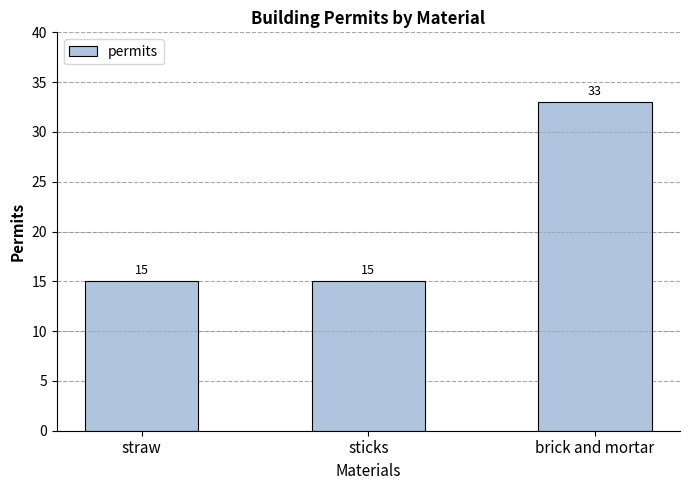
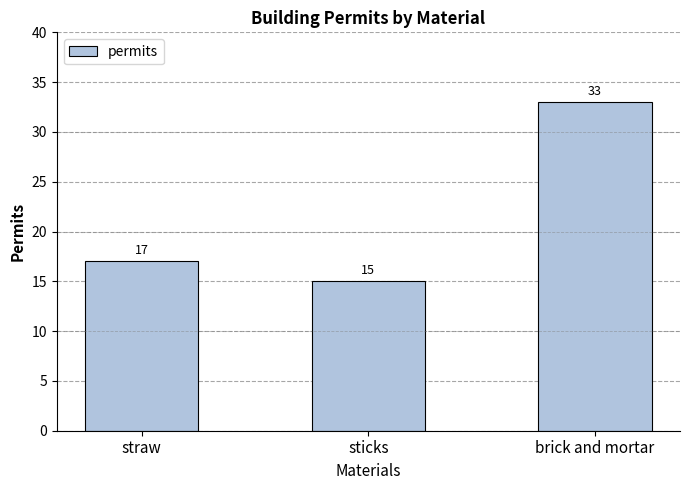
straw: 15 -> 17
